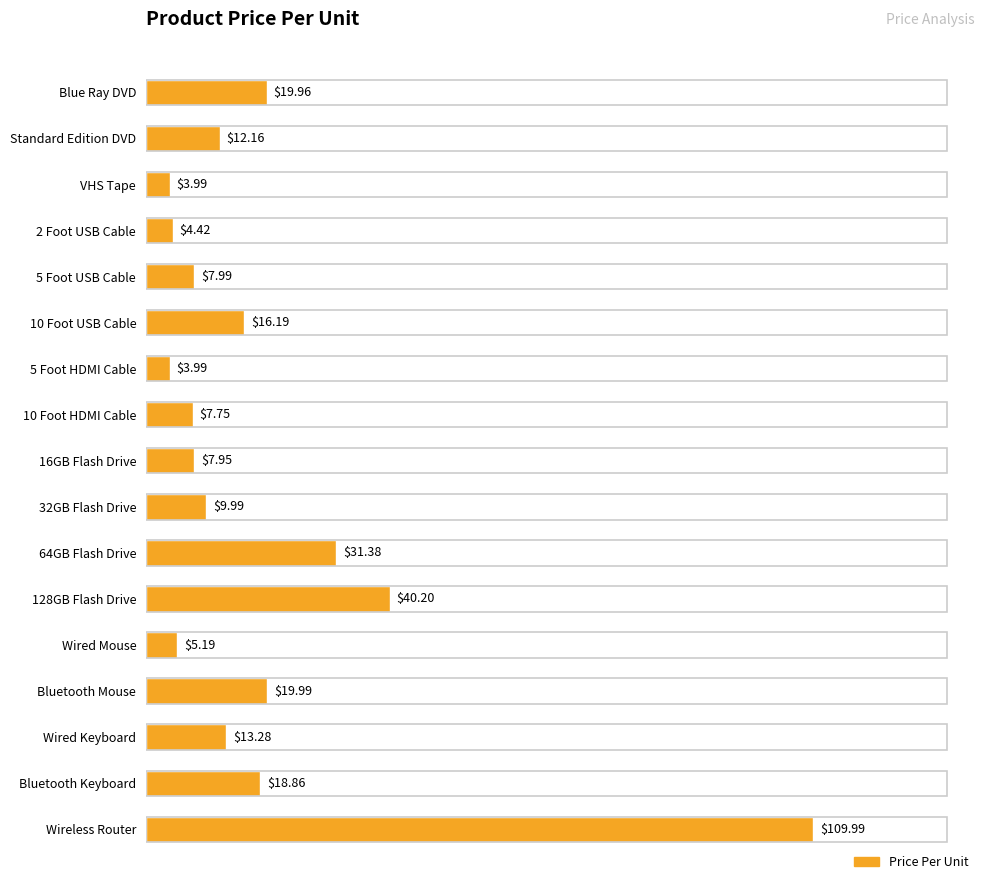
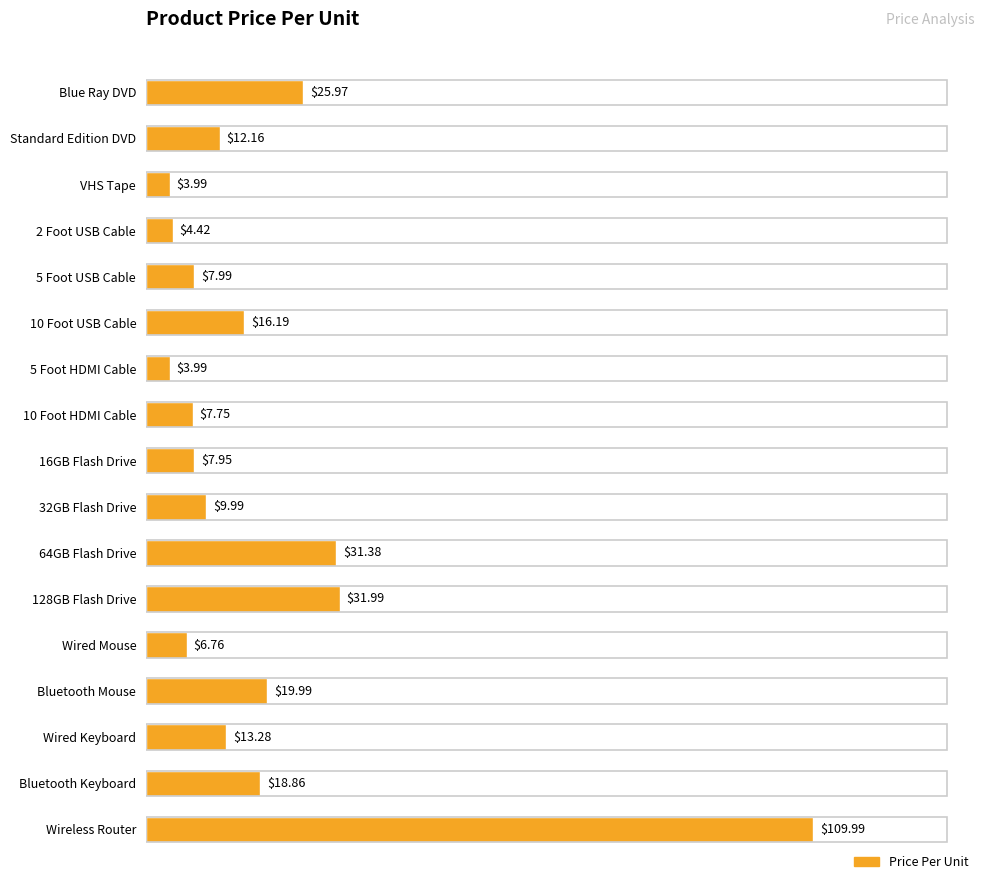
Blue Ray DVD: $19.96 -> $25.97
128GB Flash Drive: $40.20 -> $31.99
Wired Mouse: $5.19 -> $6.76
